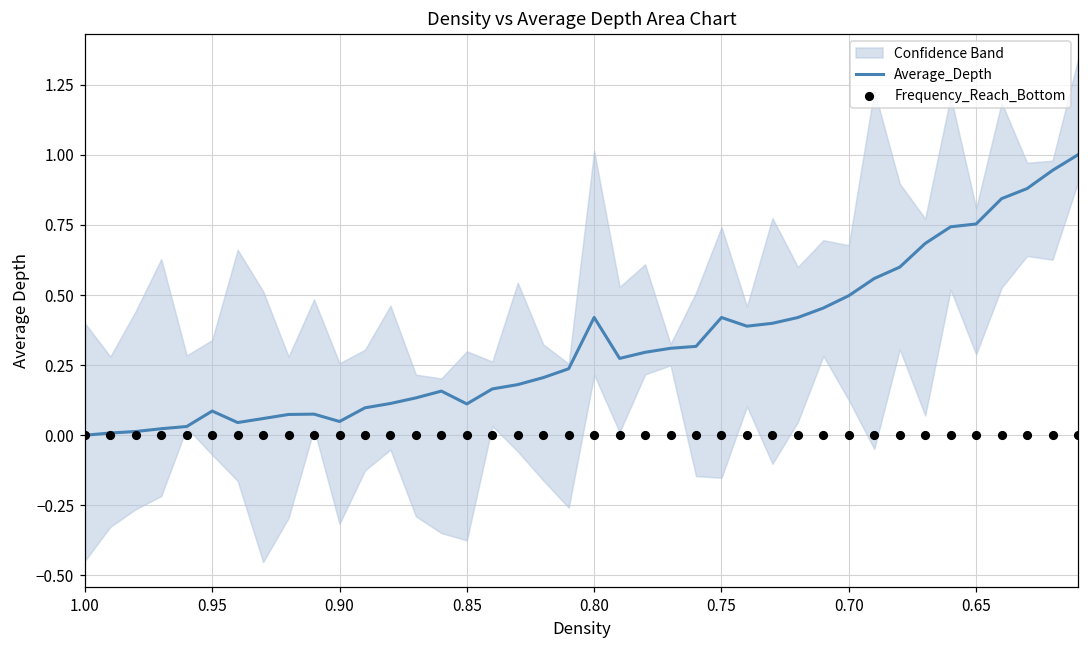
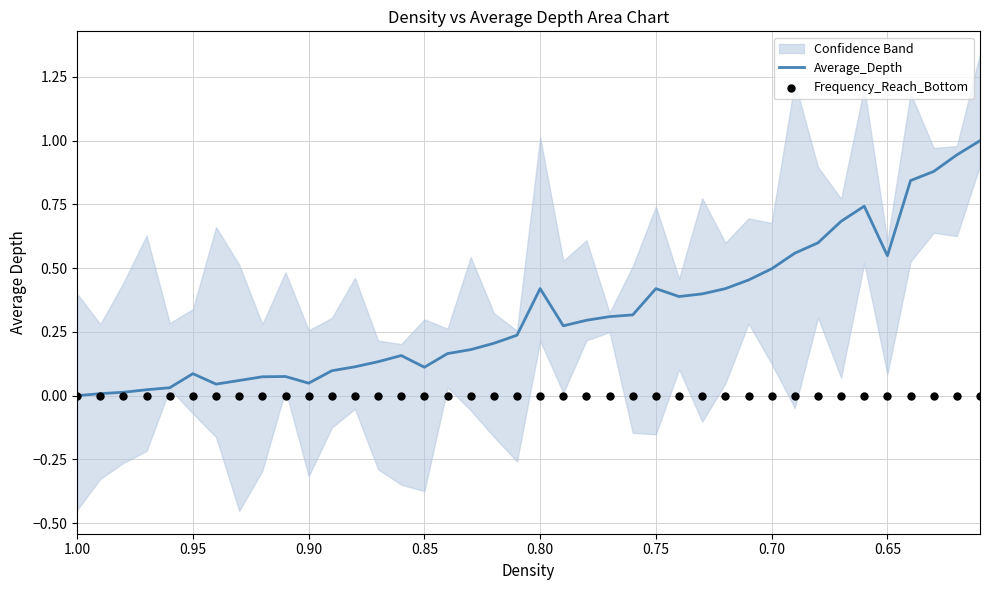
Average_Depth, 0.65: 0.75 -> 0.55
